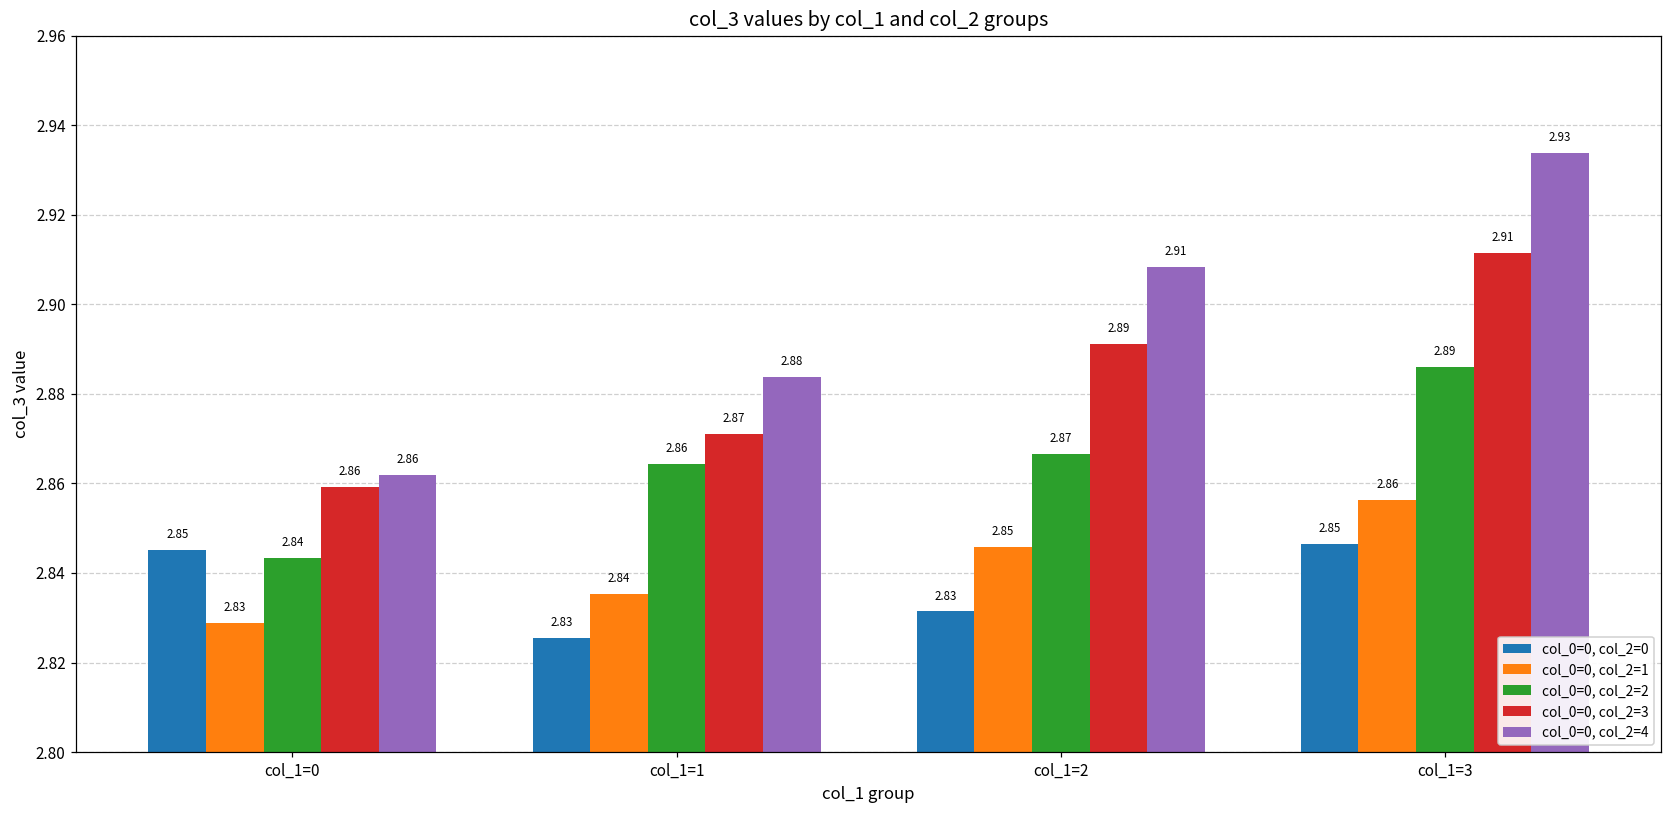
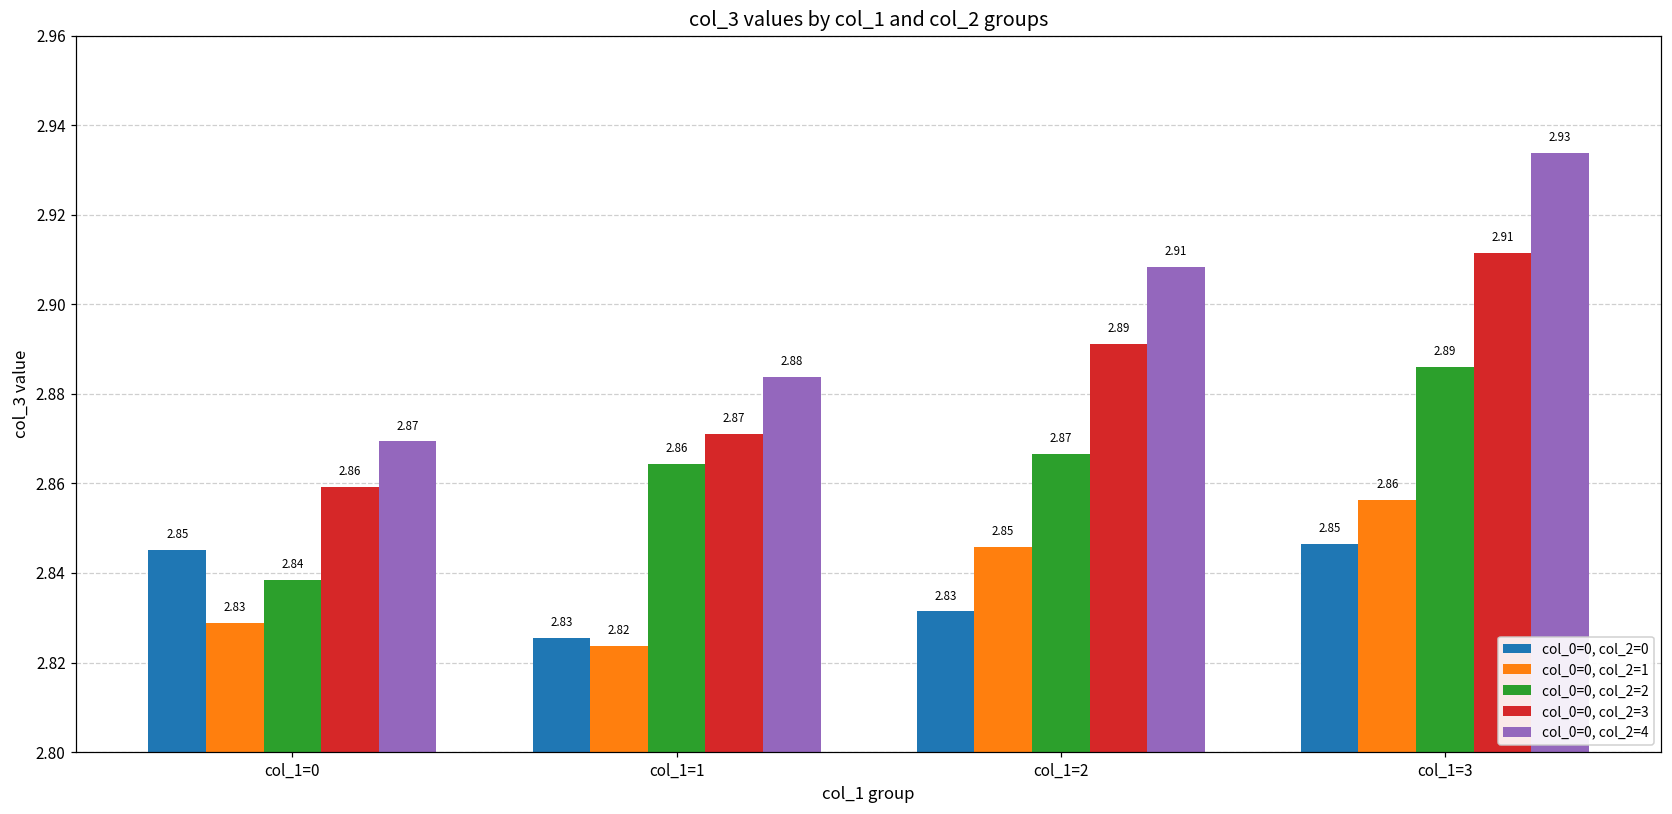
col_0=0, col_2=2, col_1=0: 2.843 -> 2.839
col_0=0, col_2=4, col_1=0: 2.86 -> 2.87
col_0=0, col_2=1, col_1=1: 2.84 -> 2.82
